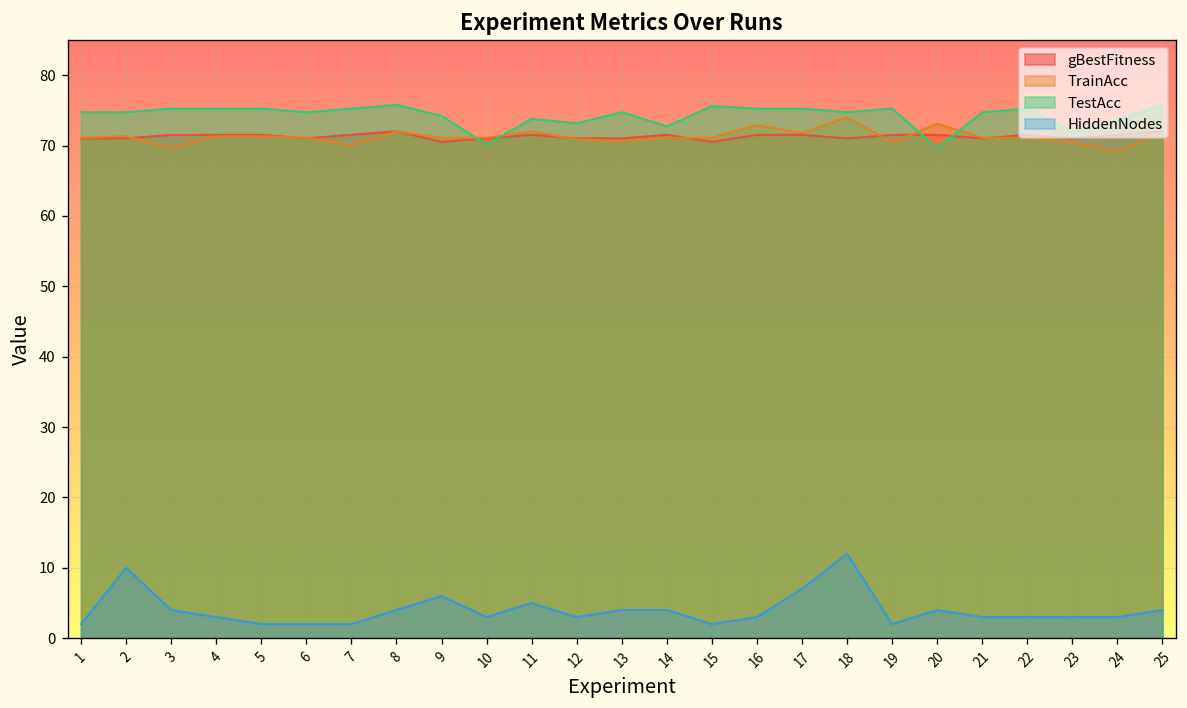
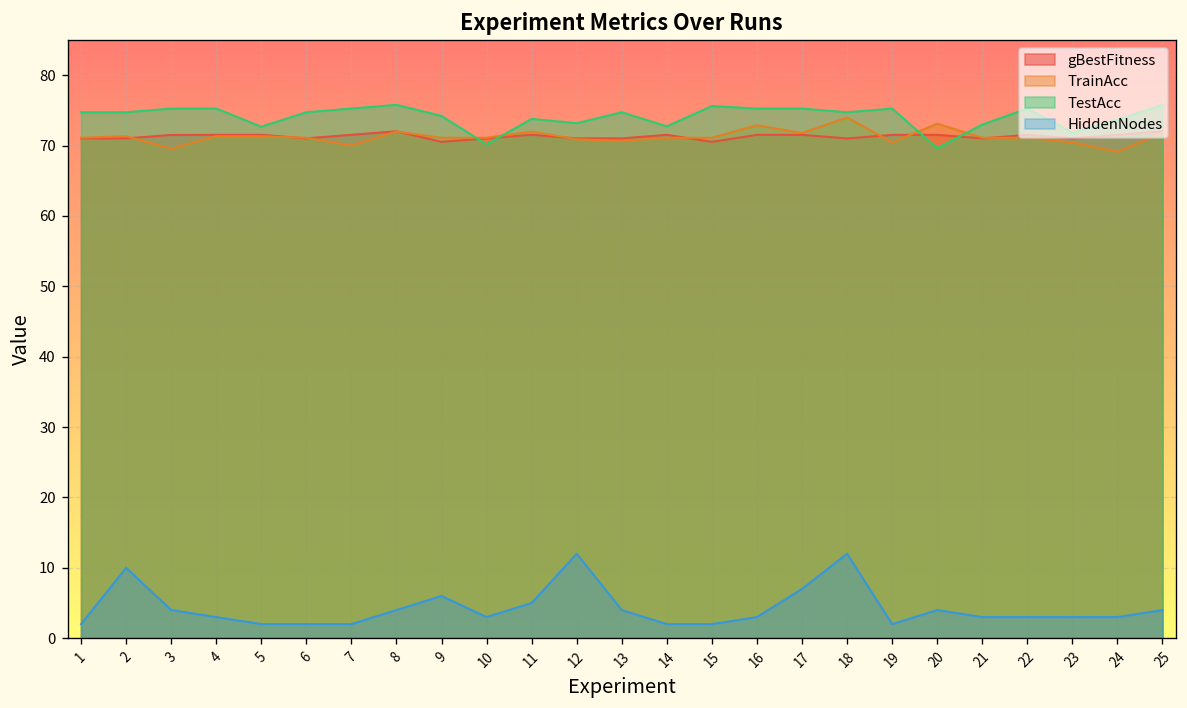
TestAcc, 5: 75 -> 73
HiddenNodes, 12: 3 -> 12
HiddenNodes, 14: 4 -> 2
TestAcc, 21: 75 -> 73
